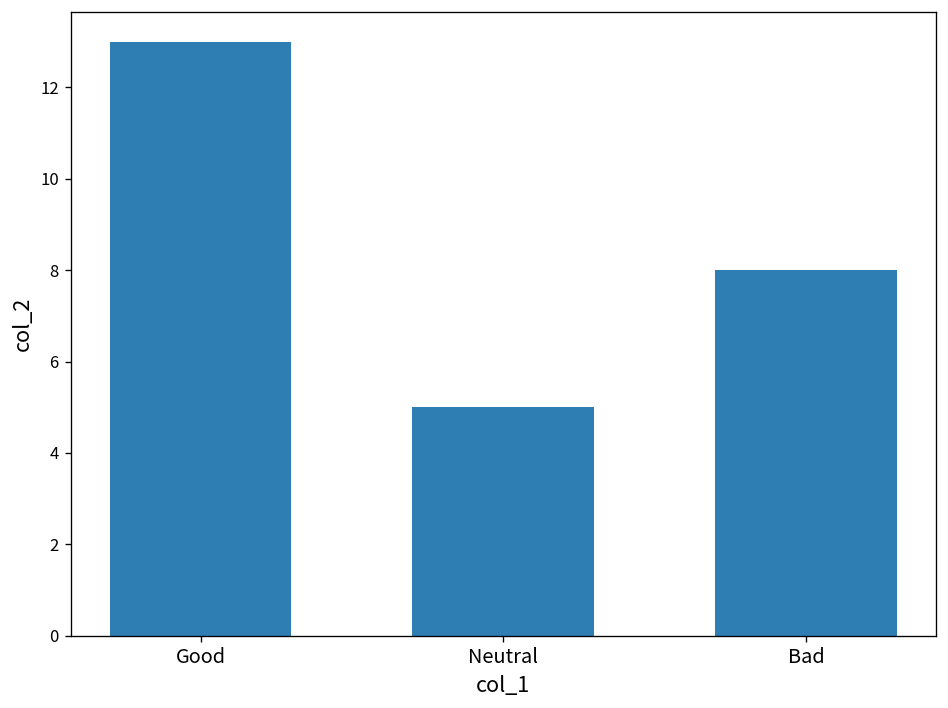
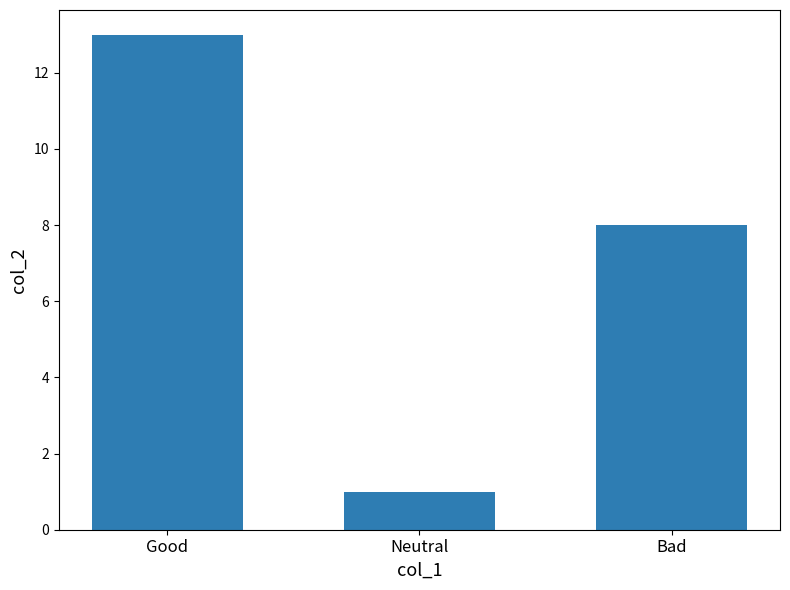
Neutral: 5 -> 1
